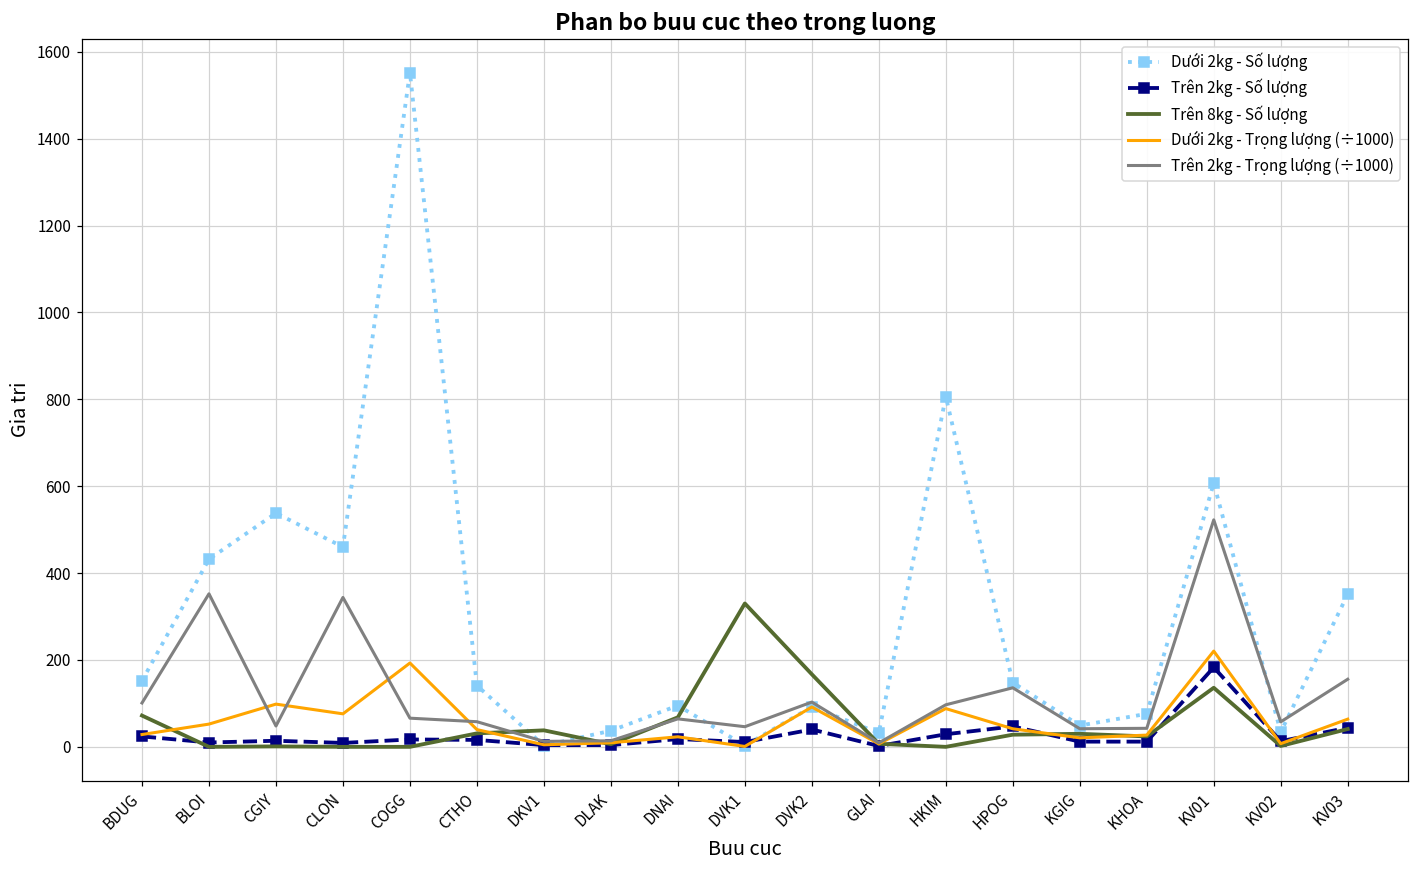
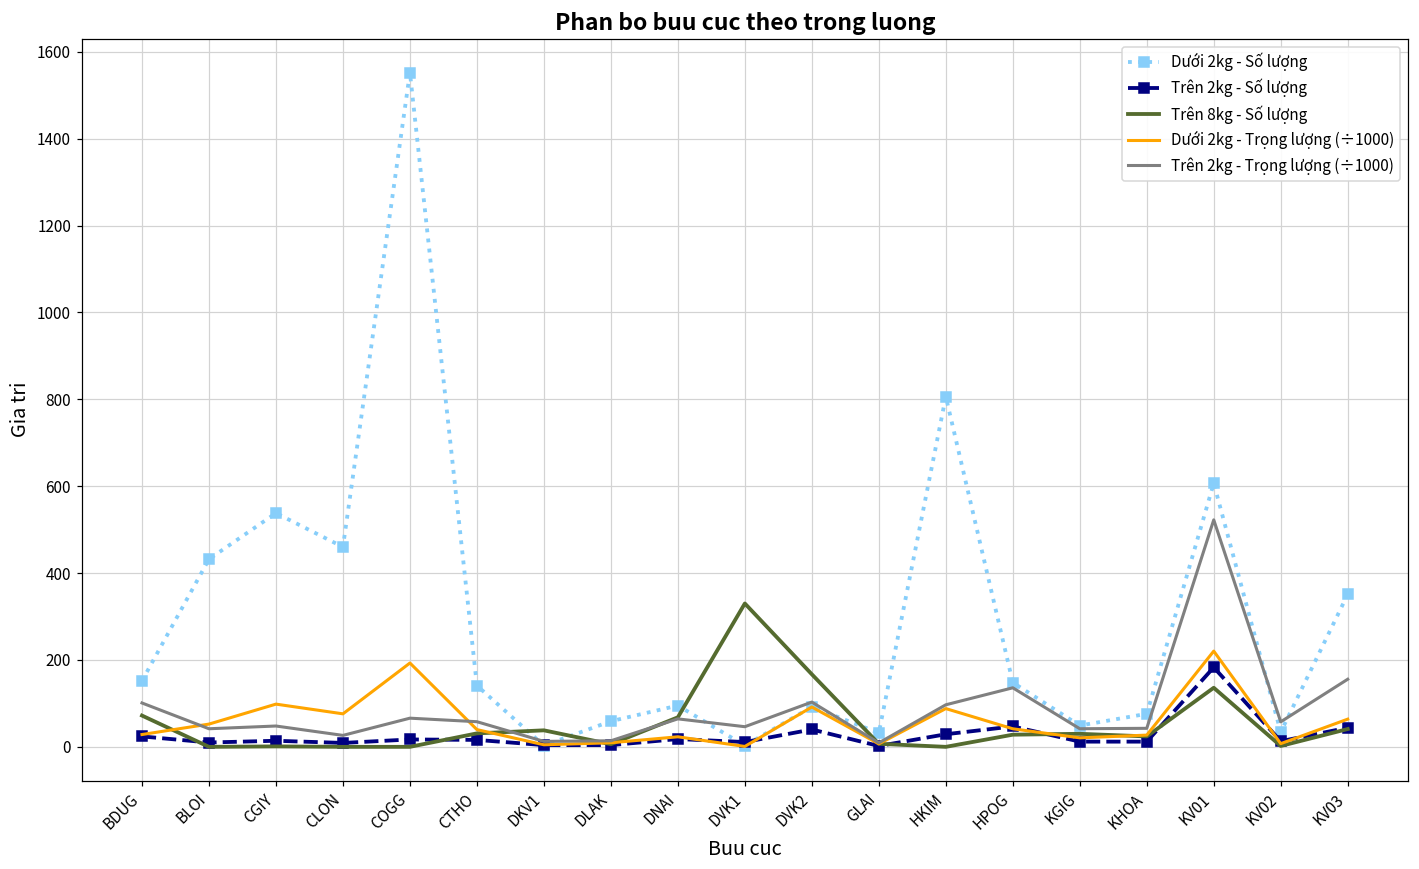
Trên 2kg - Trọng lượng (÷1000), BLOI: 350 -> 40
Trên 2kg - Trọng lượng (÷1000), CLON: 340 -> 30
Dưới 2kg - Số lượng, DLAK: 40 -> 60
